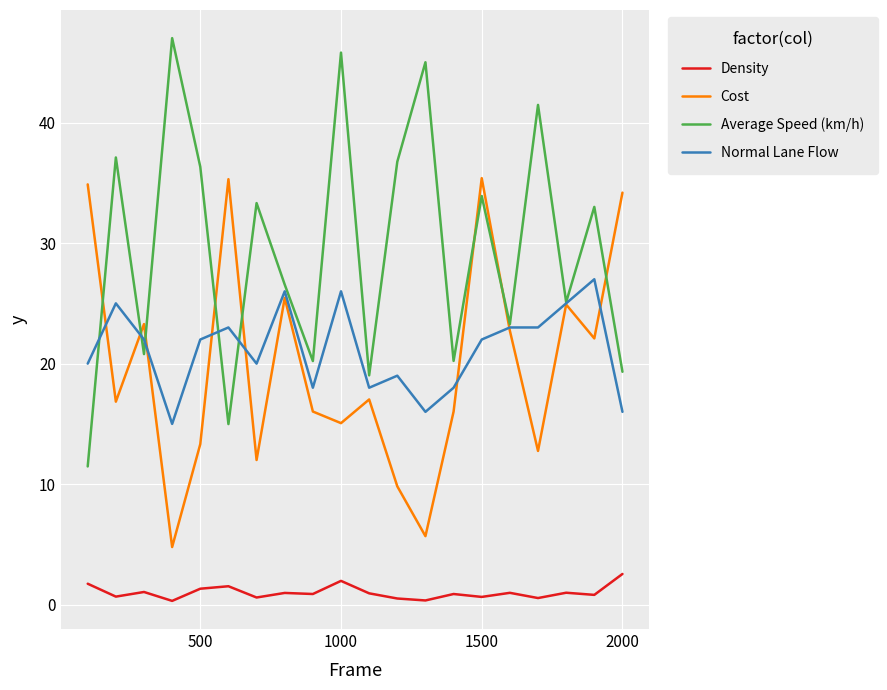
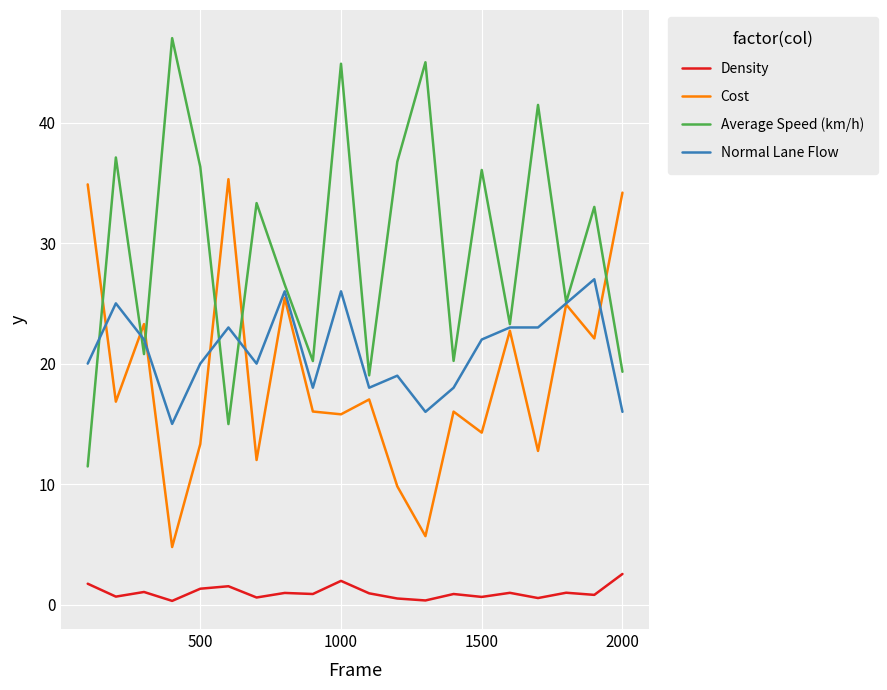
Normal Lane Flow, 500: 22 -> 20
Cost, 1000: 15.1 -> 15.8
Average Speed (km/h), 1000: 45.8 -> 44.9
Cost, 1500: 35.4 -> 14.3
Average Speed (km/h), 1500: 33.9 -> 36.1
